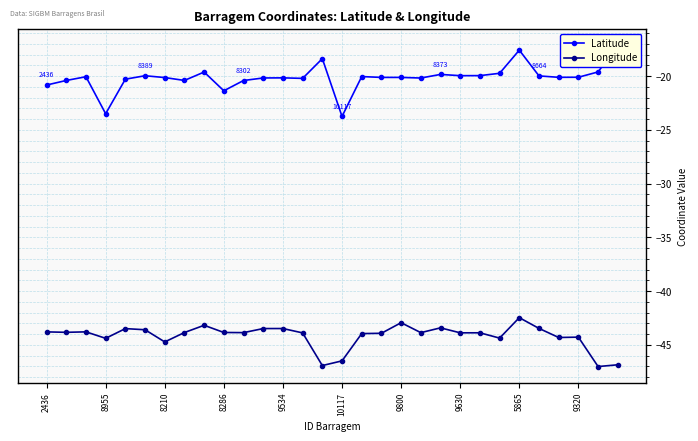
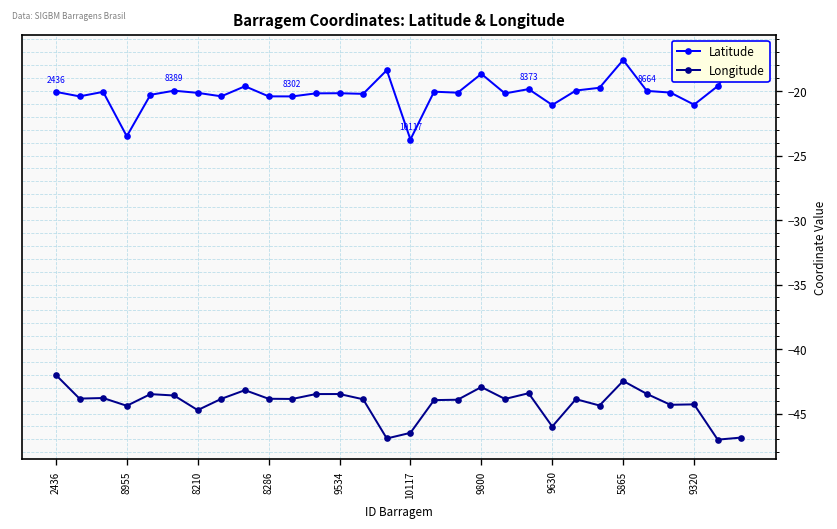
Latitude, 2436: -20.8 -> -20.1
Longitude, 2436: -43.8 -> -42.0
Latitude, 8286: -21.4 -> -20.4
Latitude, 9800: -20.1 -> -18.7
Latitude, 9630: -20.0 -> -21.1
Longitude, 9630: -43.9 -> -46.0
Latitude, 9320: -20.1 -> -21.1
